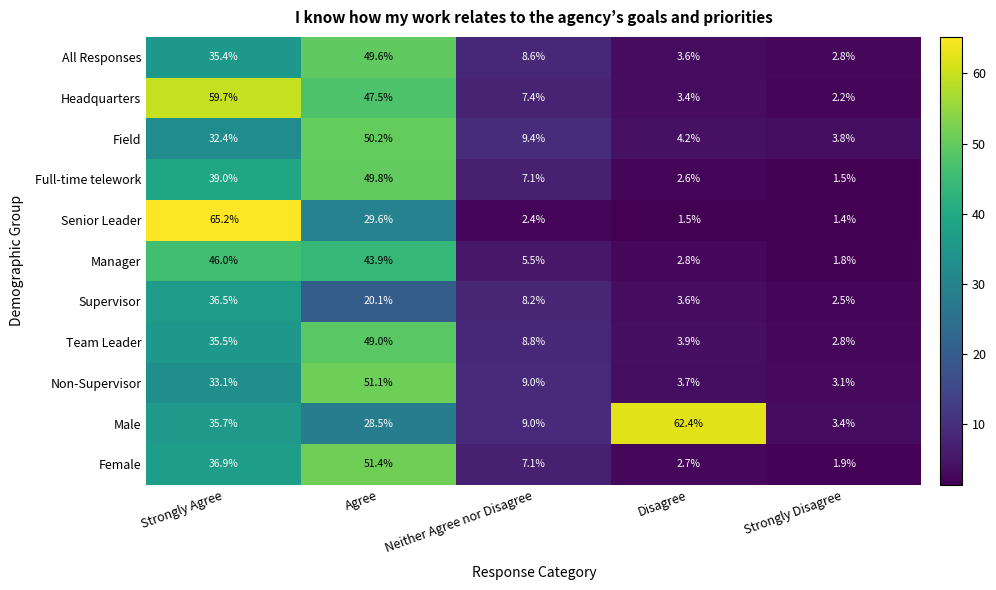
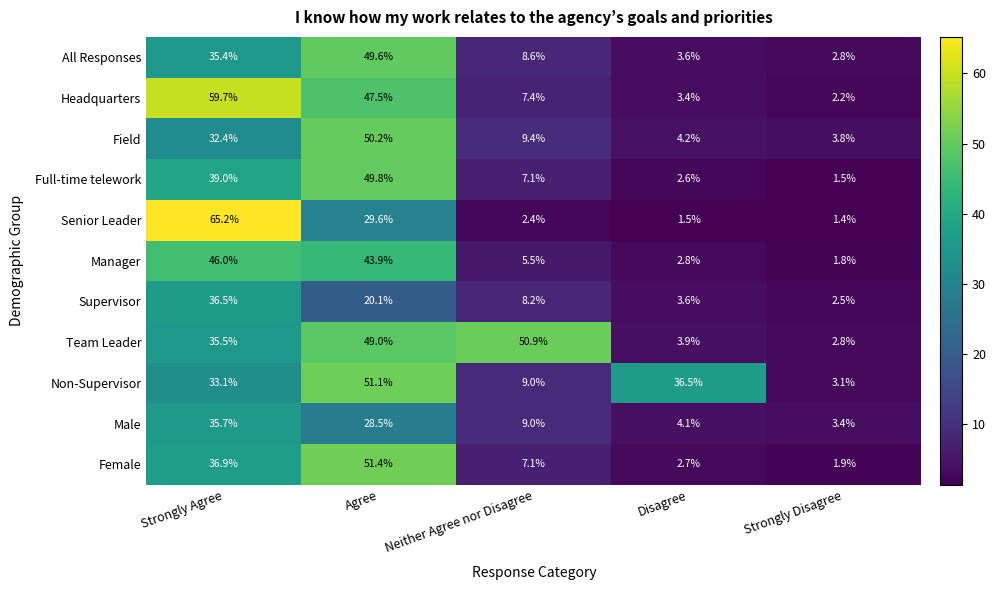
Team Leader, Neither Agree nor Disagree: 8.8% -> 50.9%
Non-Supervisor, Disagree: 3.7% -> 36.5%
Male, Disagree: 62.4% -> 4.1%
